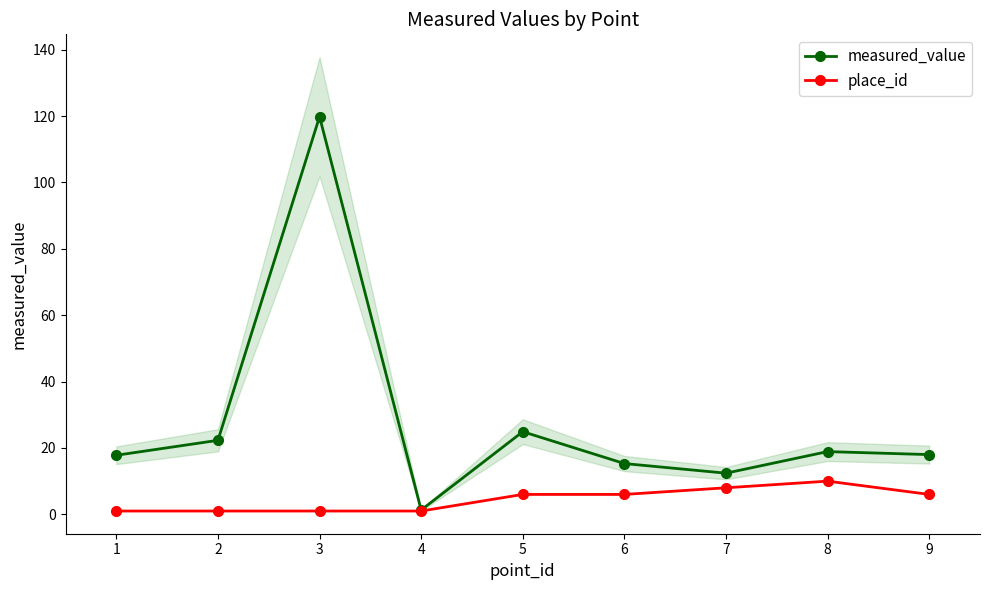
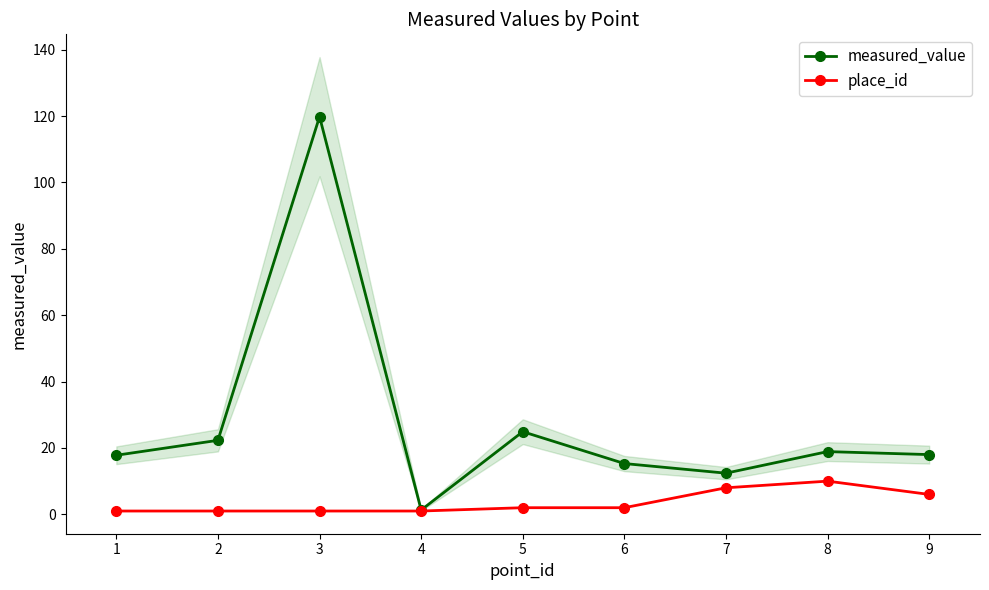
place_id, 5: 6 -> 2
place_id, 6: 6 -> 2
